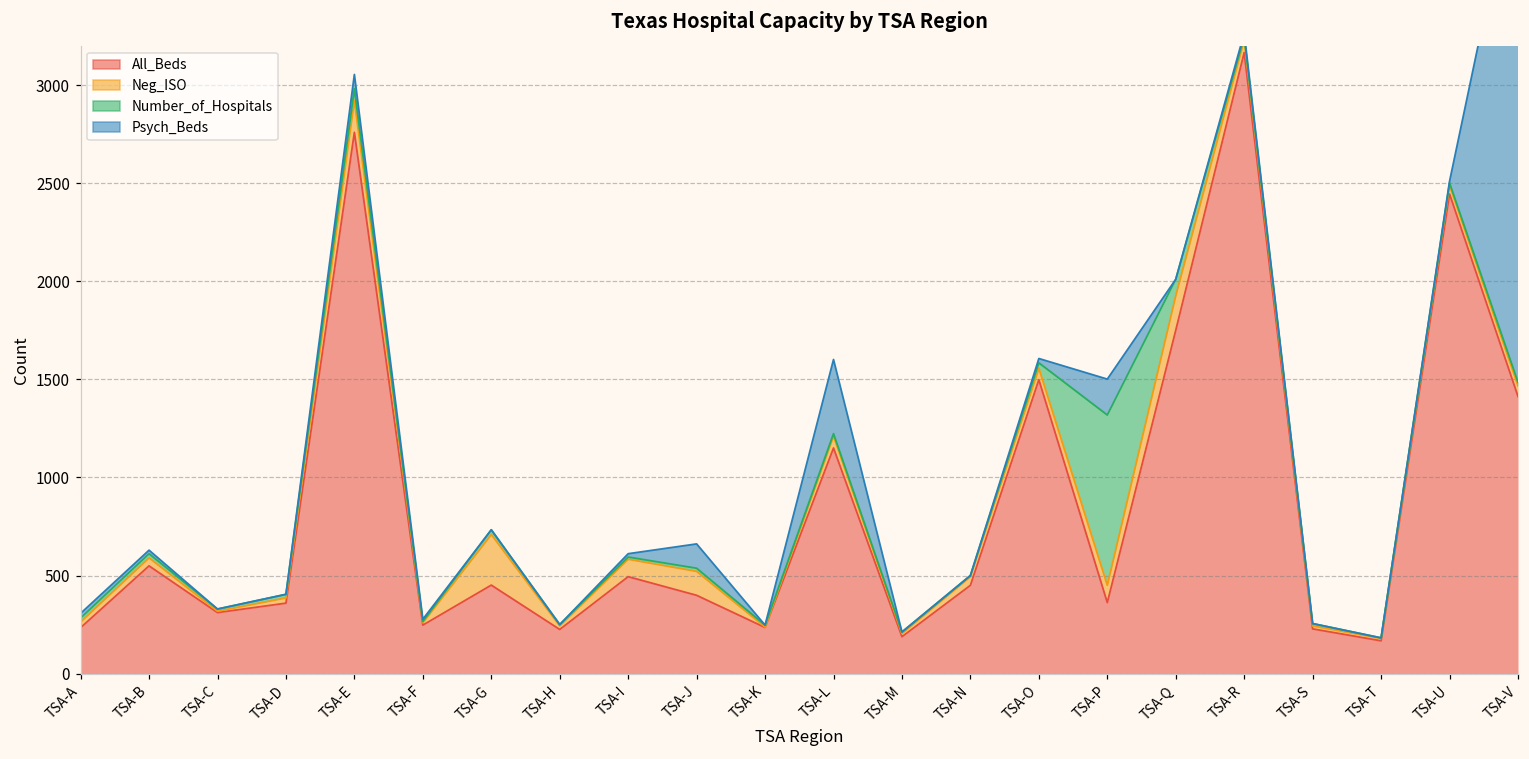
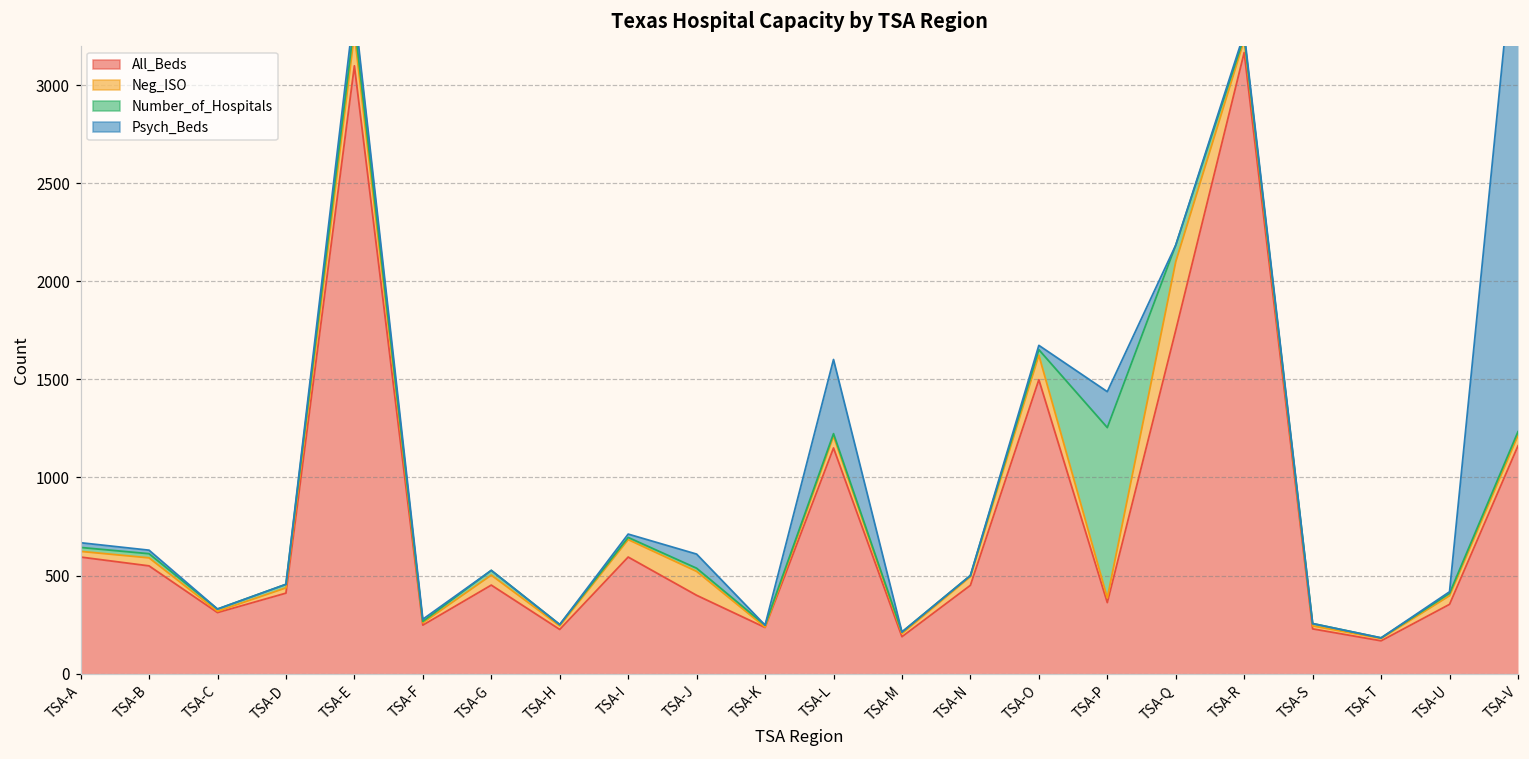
All_Beds, TSA-A: 230 -> 590
All_Beds, TSA-D: 360 -> 410
All_Beds, TSA-E: 2760 -> 3100
Neg_ISO, TSA-G: 260 -> 50
All_Beds, TSA-I: 490 -> 590
Psych_Beds, TSA-J: 120 -> 70
Neg_ISO, TSA-O: 60 -> 130
Neg_ISO, TSA-P: 90 -> 20
Neg_ISO, TSA-Q: 180 -> 350
All_Beds, TSA-U: 2450 -> 350
All_Beds, TSA-V: 1410 -> 1160
